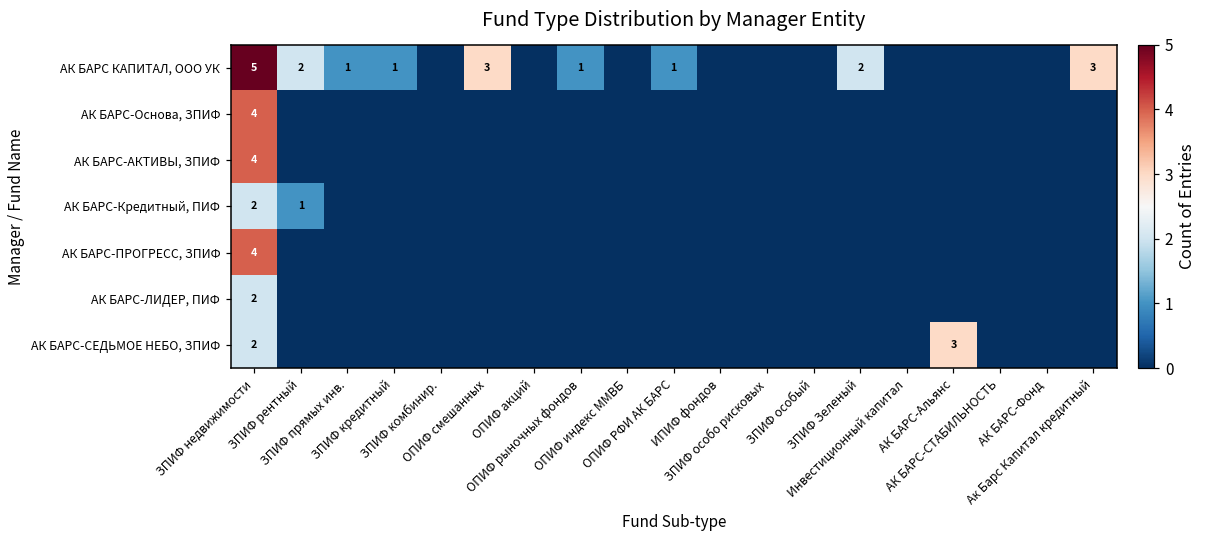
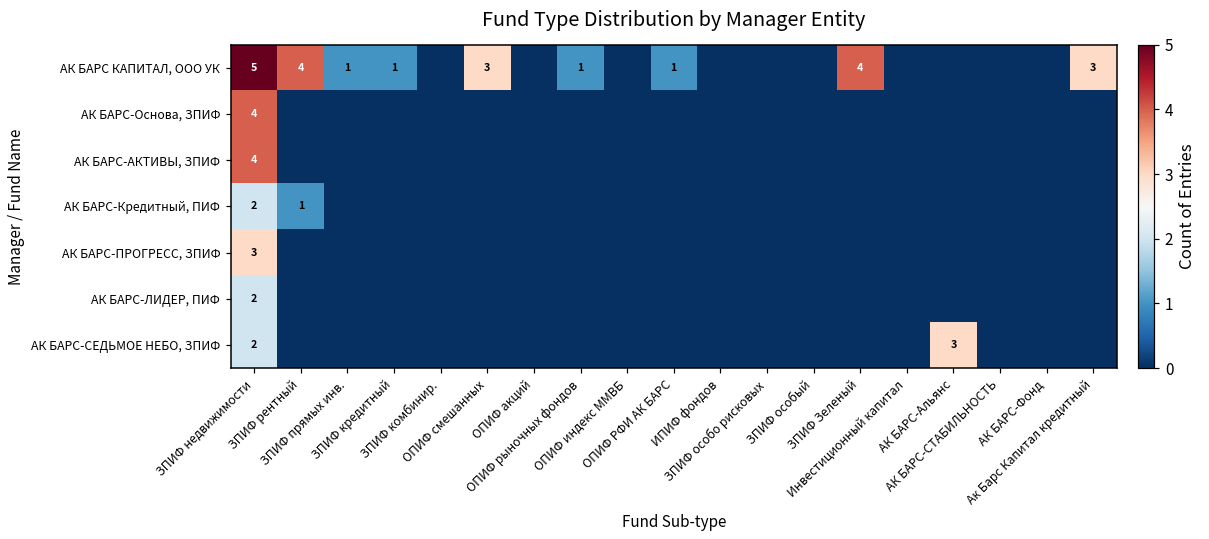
АК БАРС КАПИТАЛ, ООО УК, ЗПИФ рентный: 2 -> 4
АК БАРС КАПИТАЛ, ООО УК, ЗПИФ Зеленый: 2 -> 4
АК БАРС-ПРОГРЕСС, ЗПИФ, ЗПИФ недвижимости: 4 -> 3
